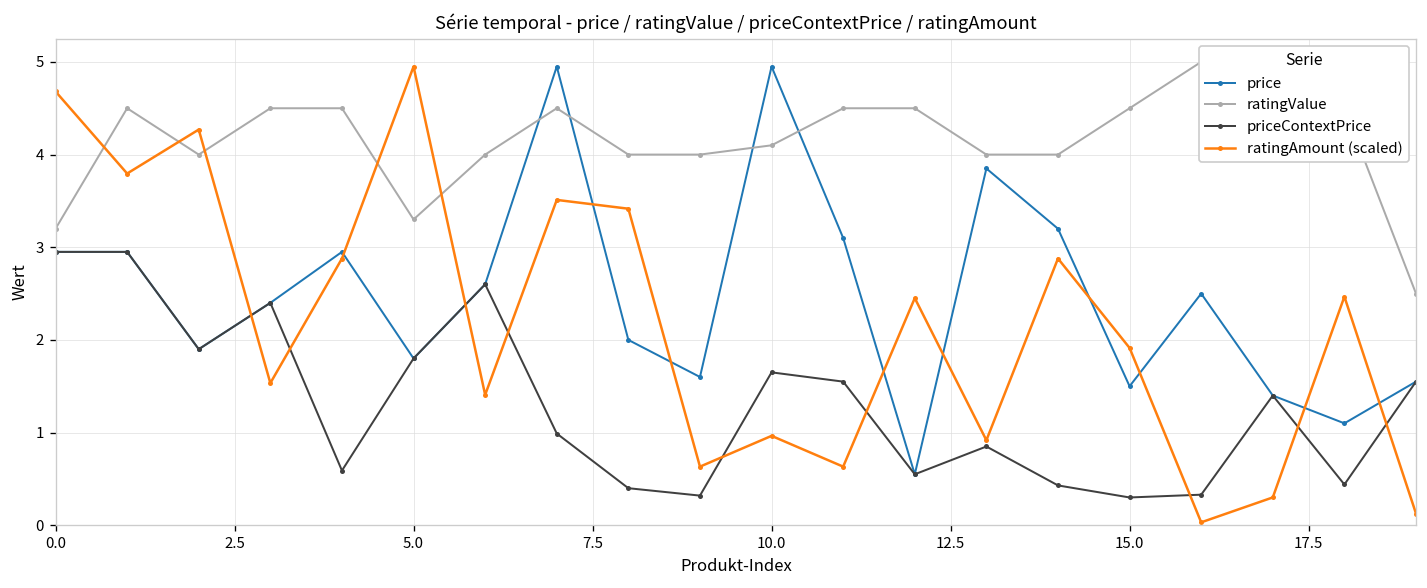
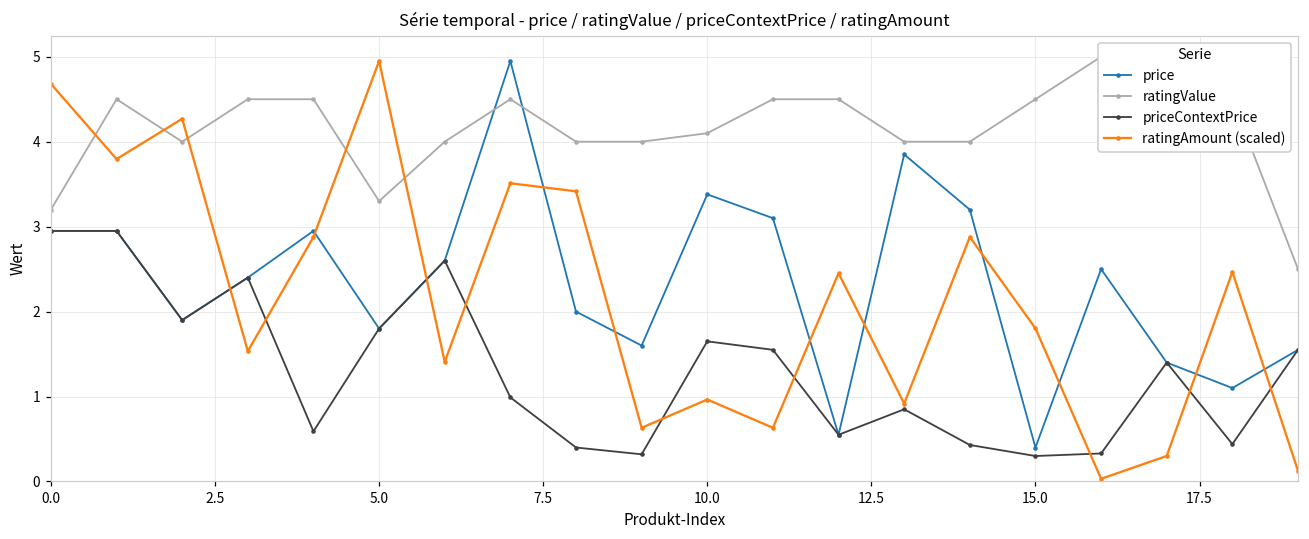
price, 10.0: 5.0 -> 3.4
price, 15.0: 1.5 -> 0.4
ratingAmount (scaled), 15.0: 1.9 -> 1.8
